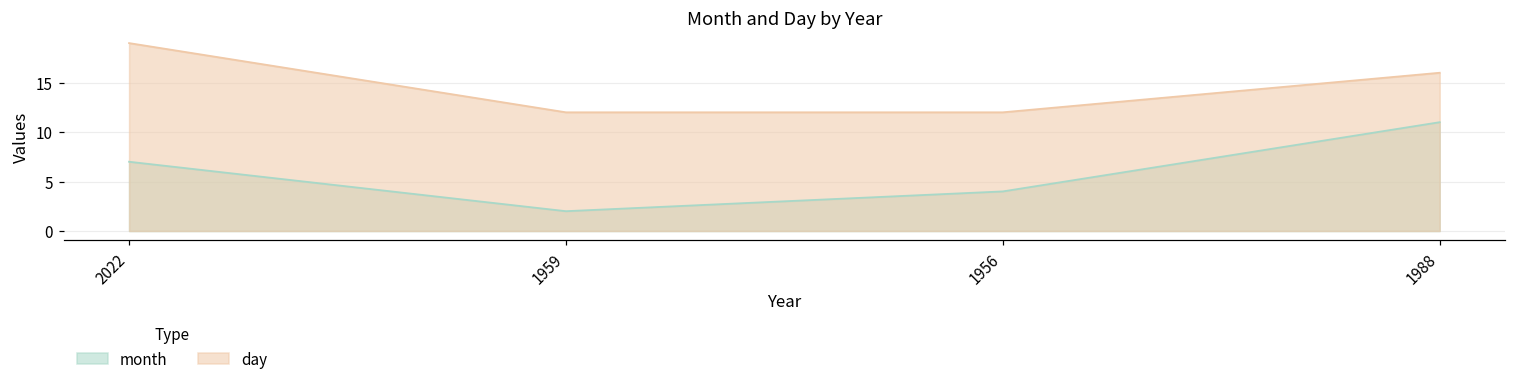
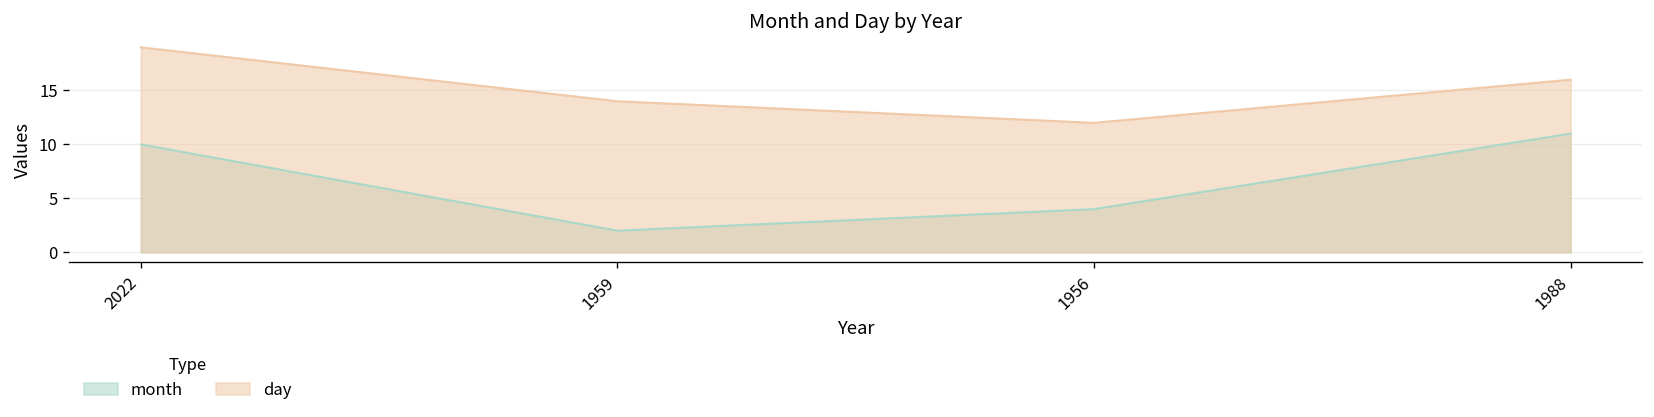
month, 2022: 7 -> 10
day, 1959: 12 -> 14
